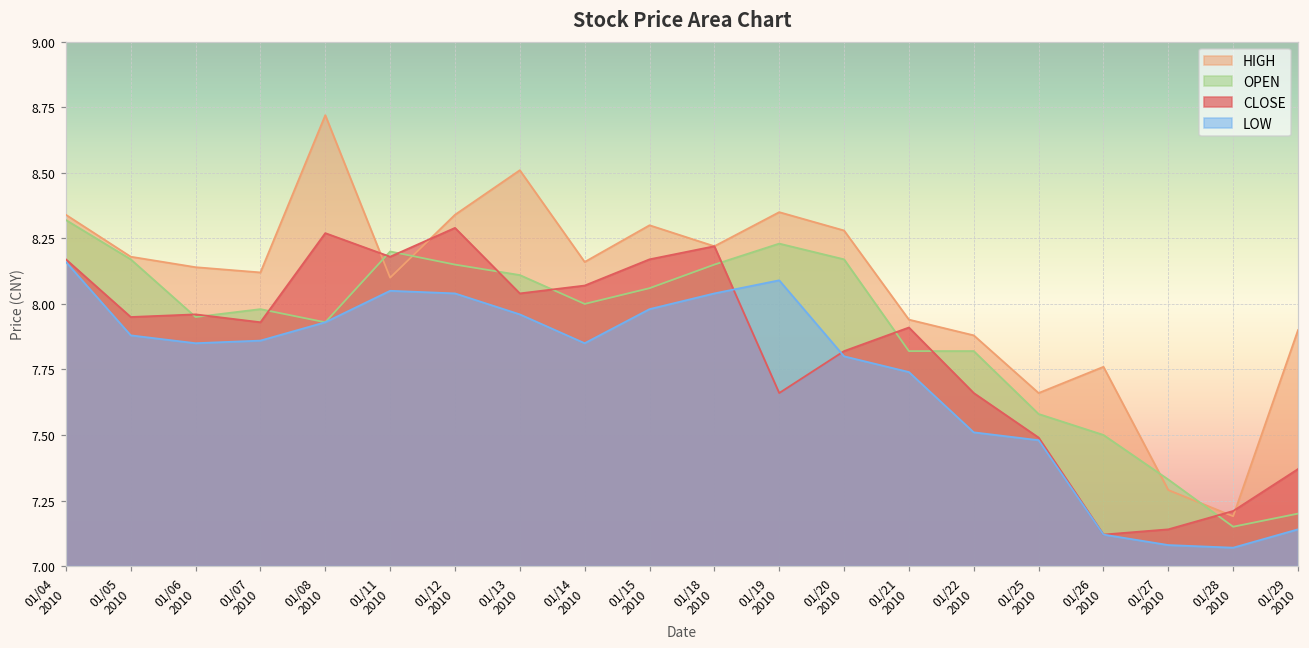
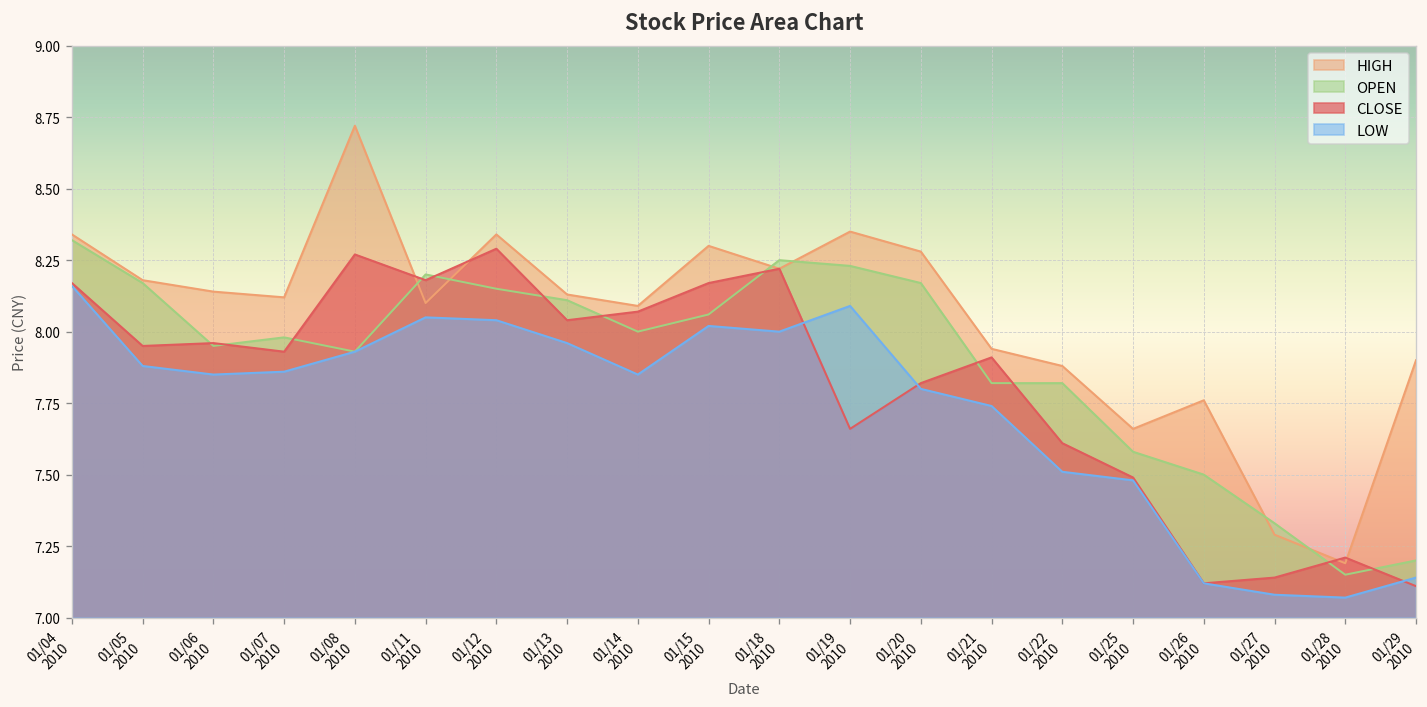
HIGH, 01/13 2010: 8.51 -> 8.13
HIGH, 01/14 2010: 8.16 -> 8.09
LOW, 01/15 2010: 7.98 -> 8.02
OPEN, 01/18 2010: 8.15 -> 8.25
LOW, 01/18 2010: 8.04 -> 8.00
CLOSE, 01/22 2010: 7.66 -> 7.61
CLOSE, 01/29 2010: 7.37 -> 7.11
